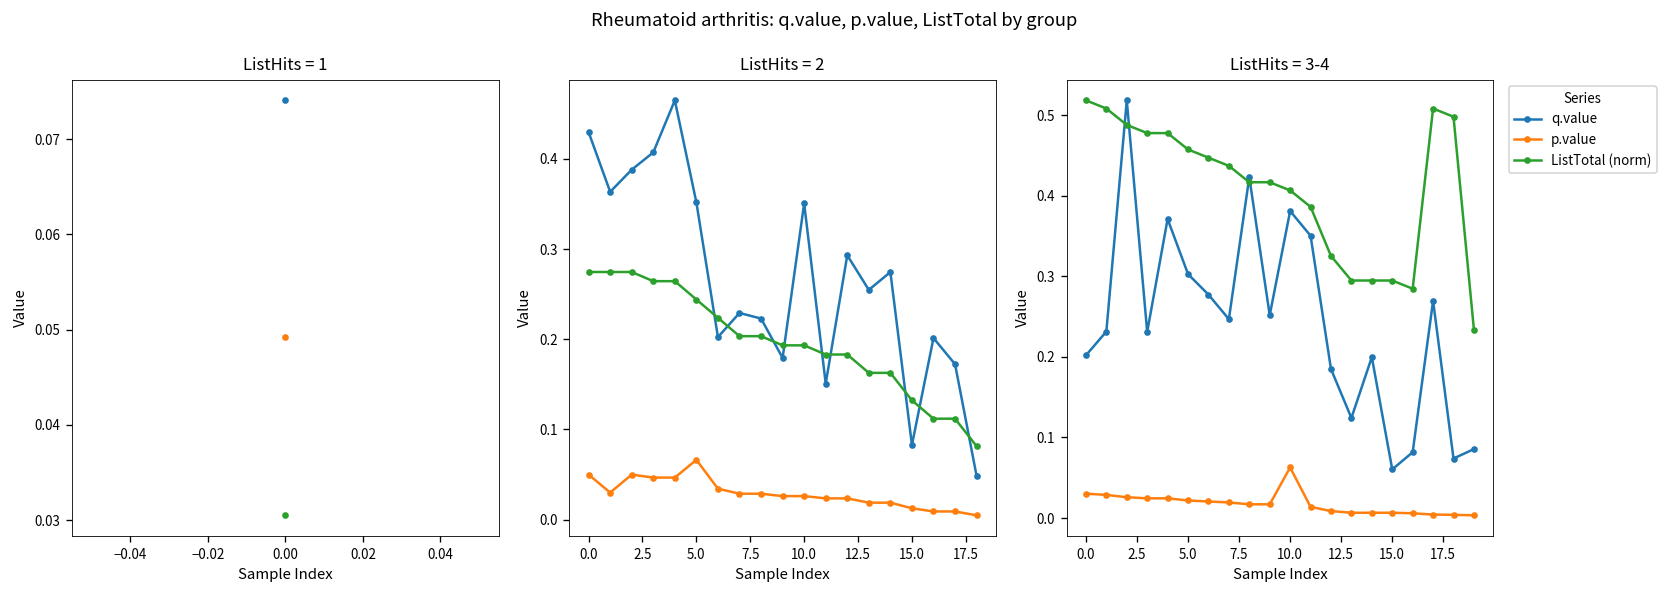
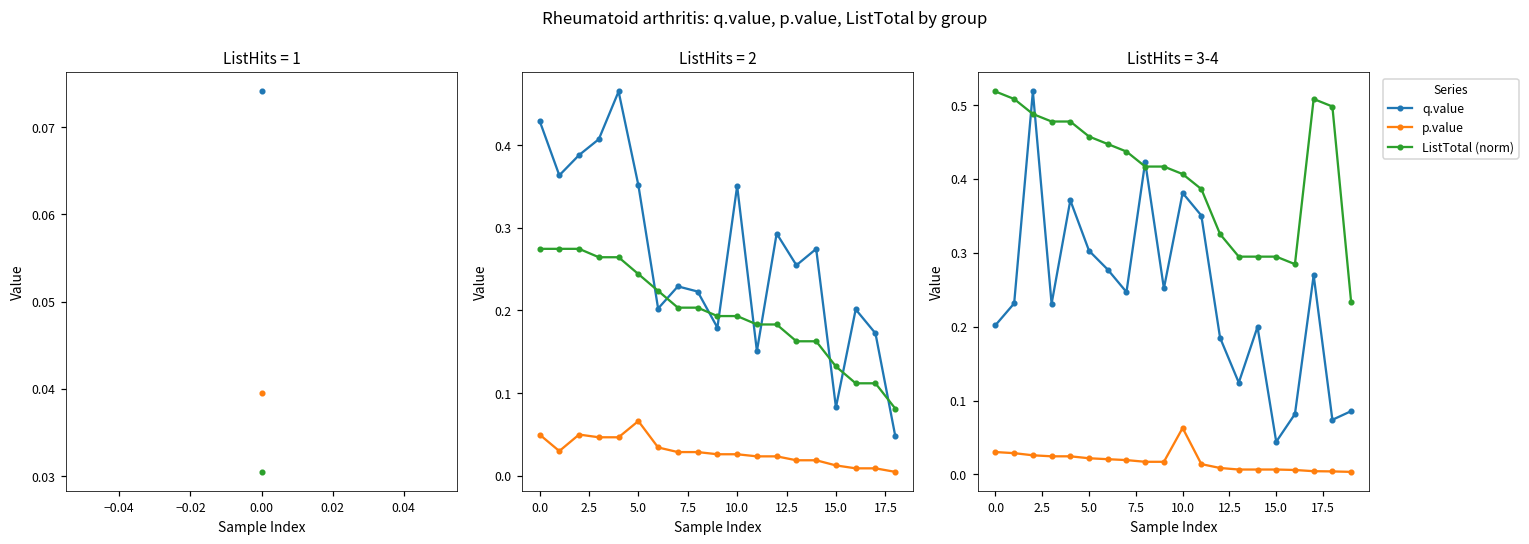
ListHits = 1, p.value, 0.00: 0.049 -> 0.040
ListHits = 3-4, q.value, 15.0: 0.06 -> 0.04
